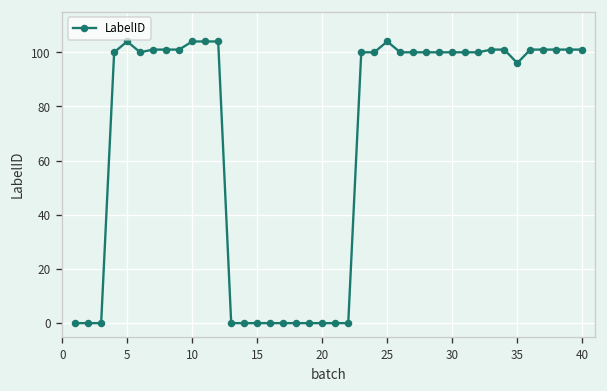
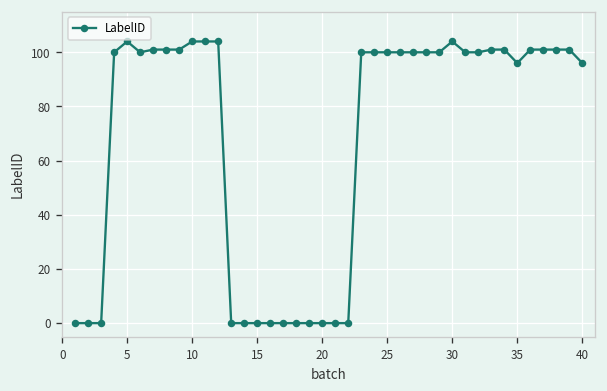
25: 104 -> 100
30: 100 -> 104
40: 101 -> 96
